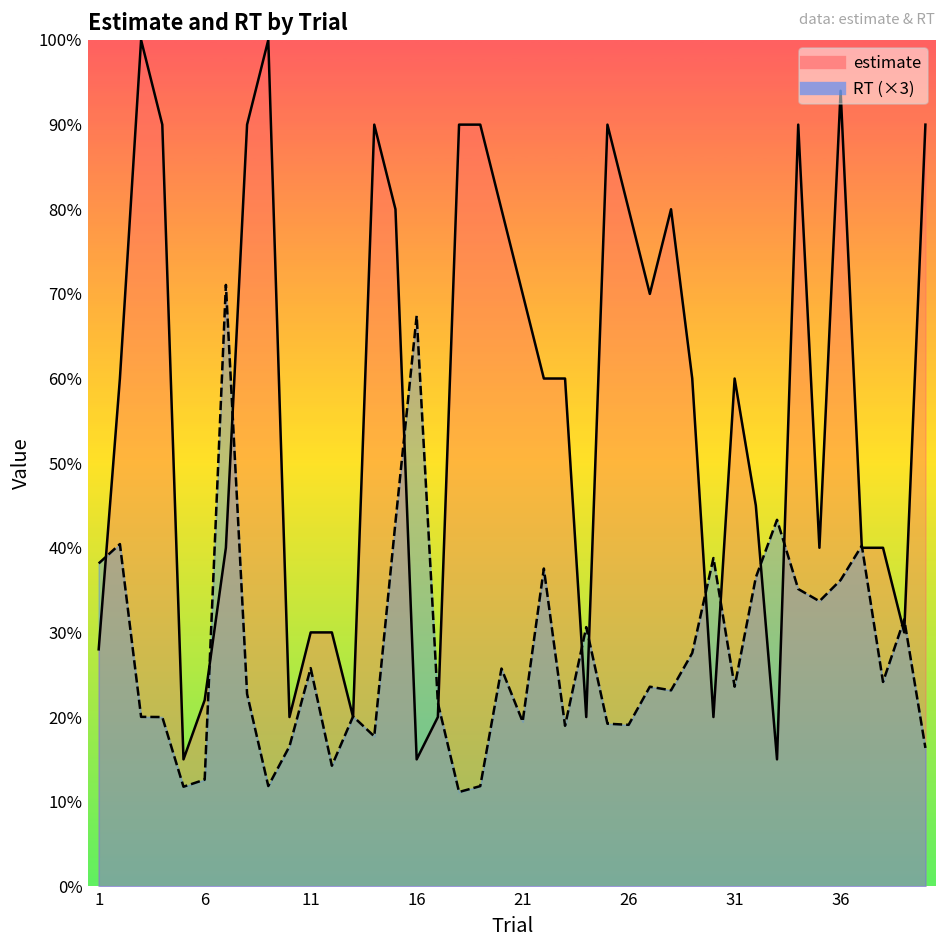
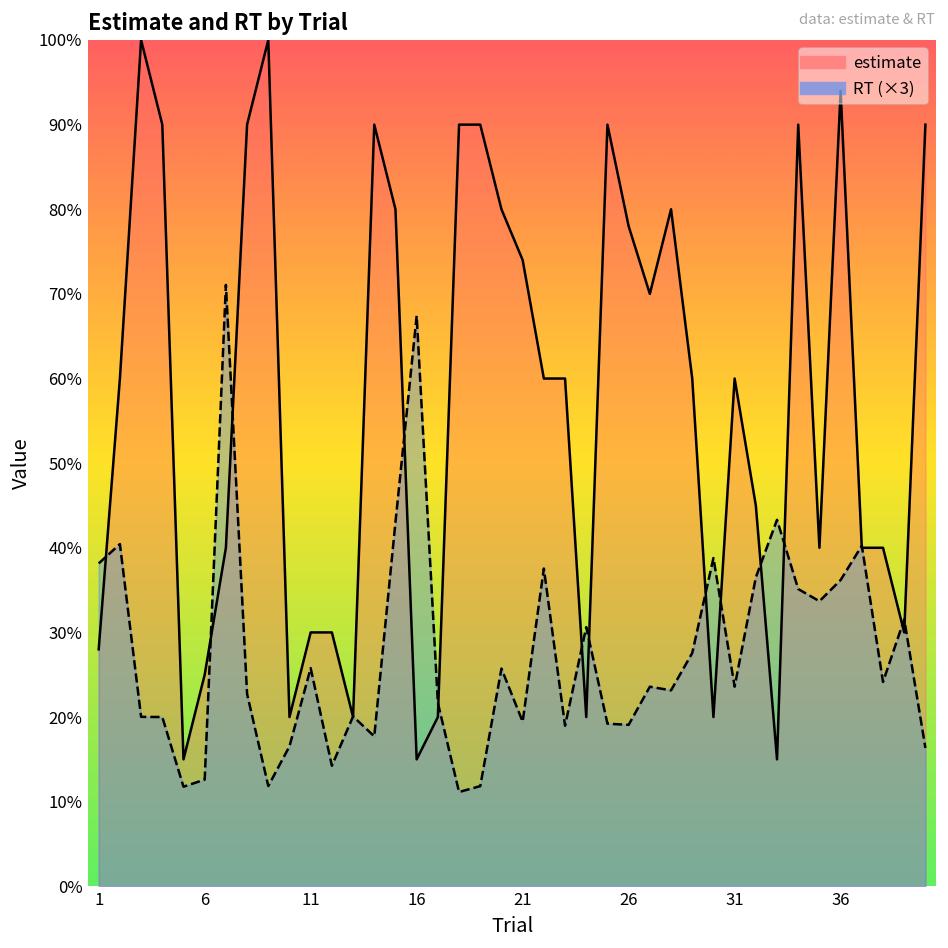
estimate, 6: 22% -> 25%
estimate, 21: 70% -> 74%
estimate, 26: 80% -> 78%
